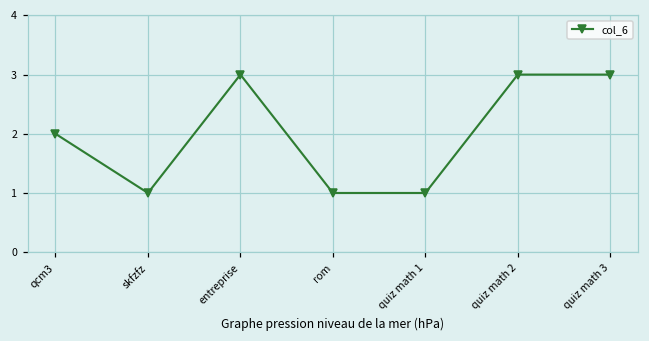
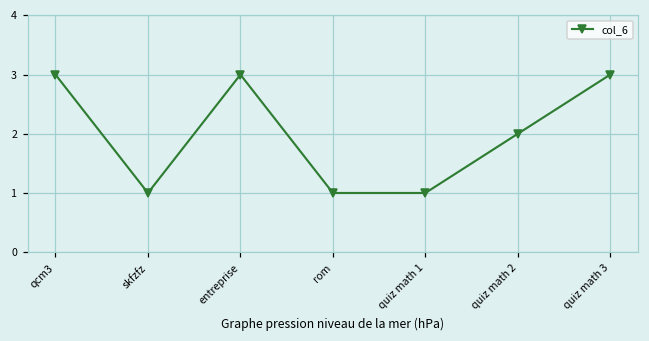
qcm3: 2 -> 3
quiz math 2: 3 -> 2
